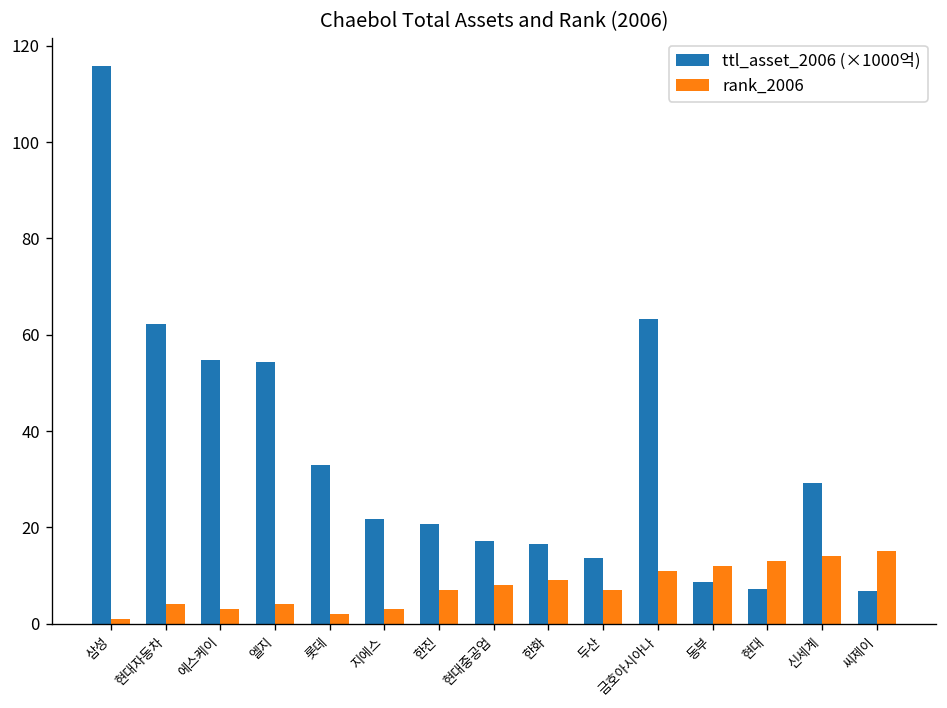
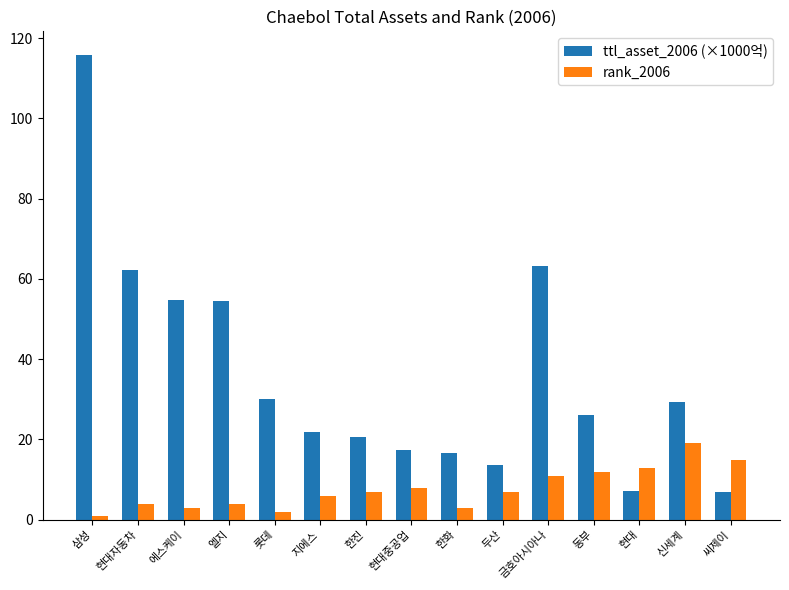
ttl_asset_2006 (×1000억), 롯데: 33 -> 30
rank_2006, 지에스: 3 -> 6
rank_2006, 한화: 9 -> 3
ttl_asset_2006 (×1000억), 동부: 9 -> 26
rank_2006, 신세계: 14 -> 19
